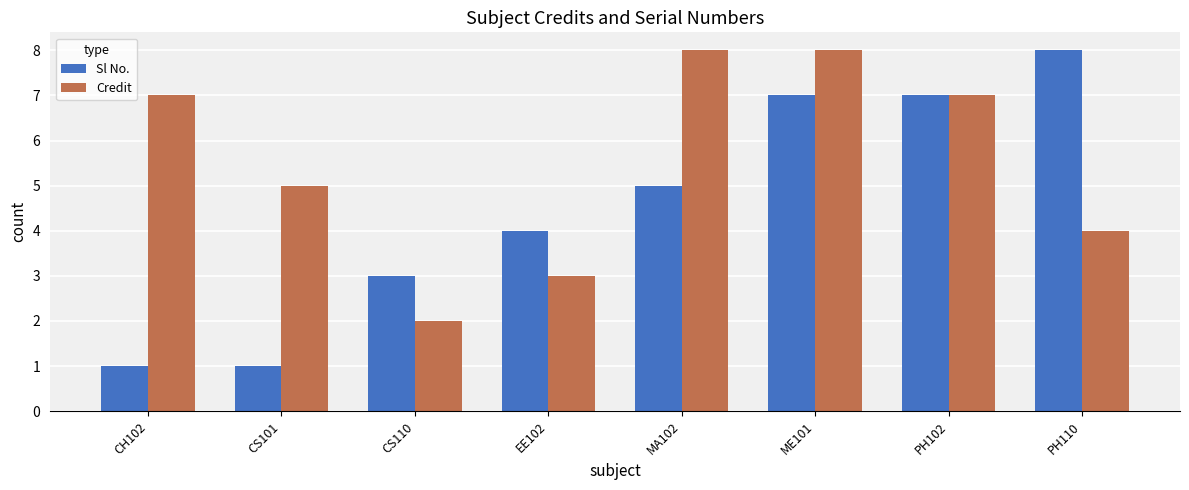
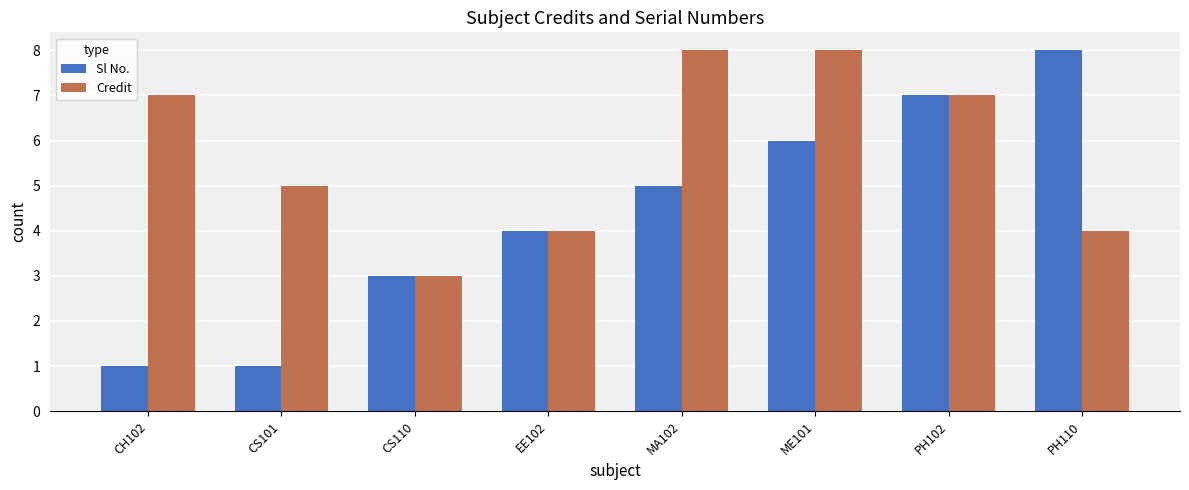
Credit, CS110: 2 -> 3
Credit, EE102: 3 -> 4
Sl No., ME101: 7 -> 6
